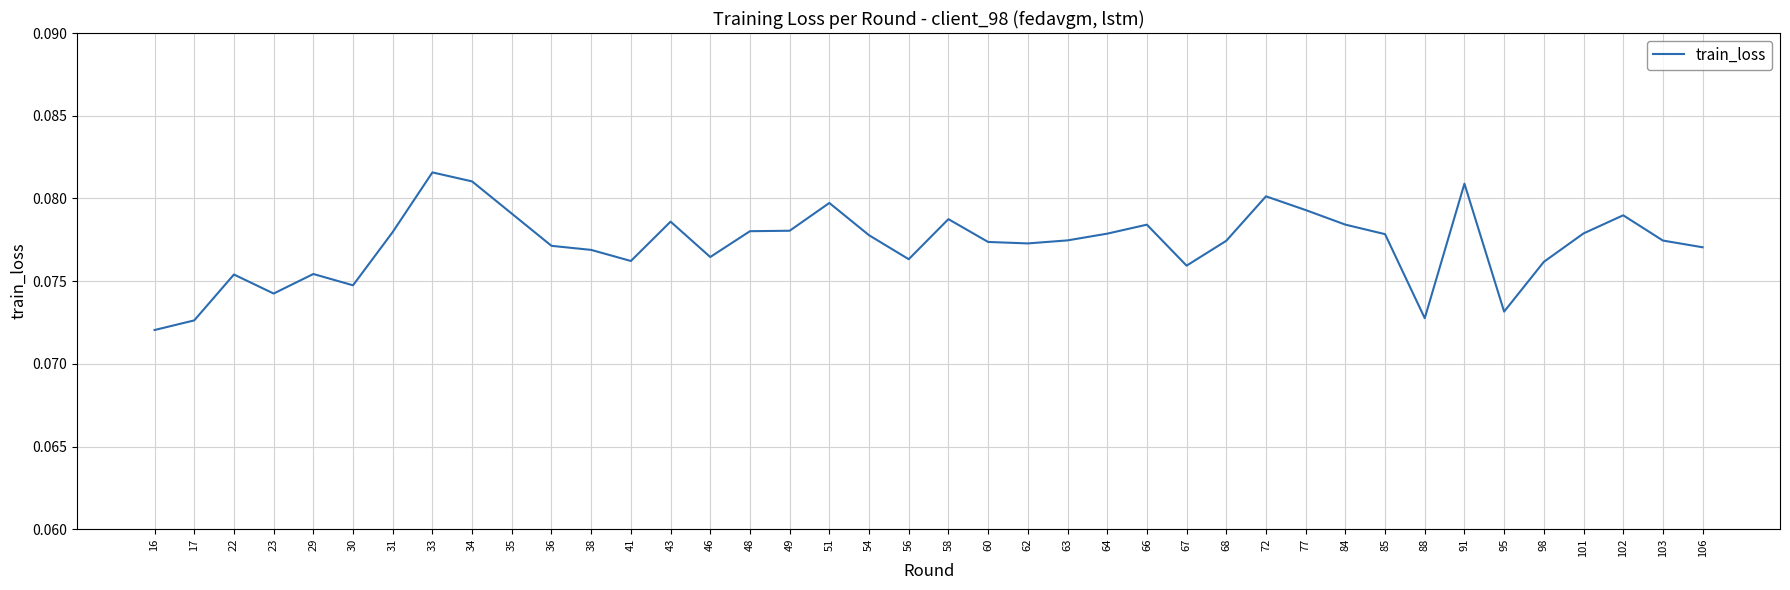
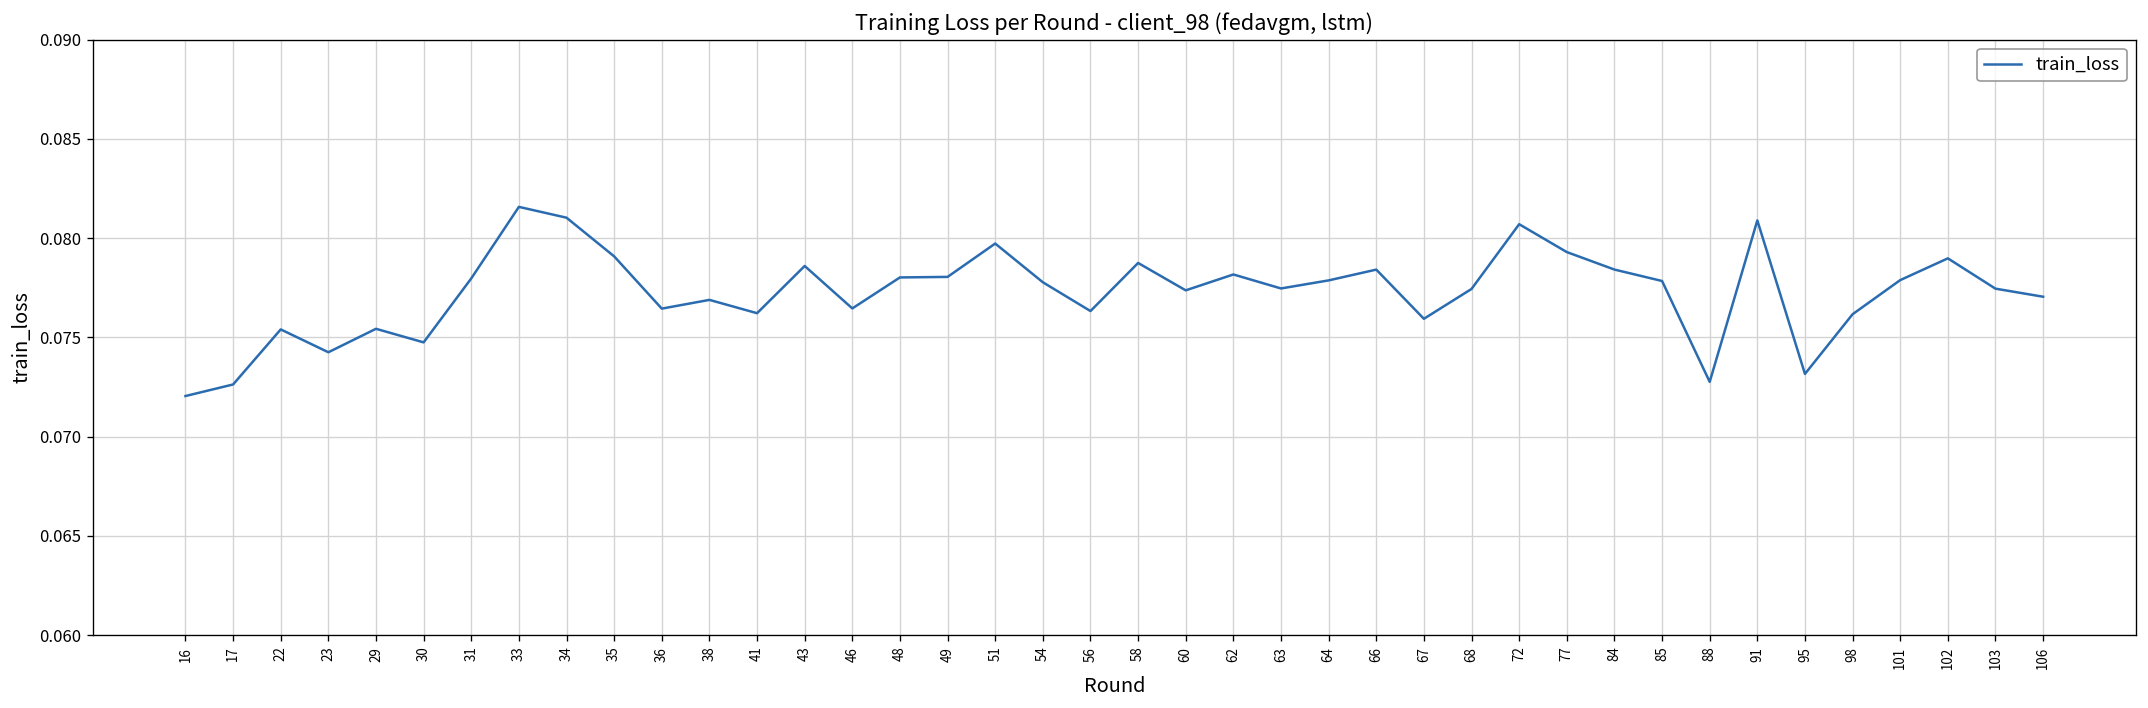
36: 0.0771 -> 0.0764
62: 0.0773 -> 0.0782
72: 0.0801 -> 0.0807
